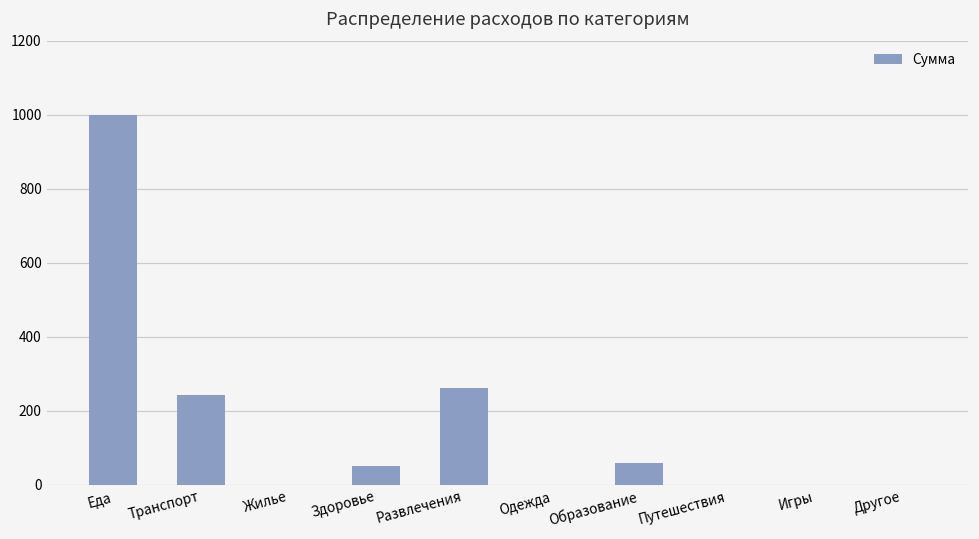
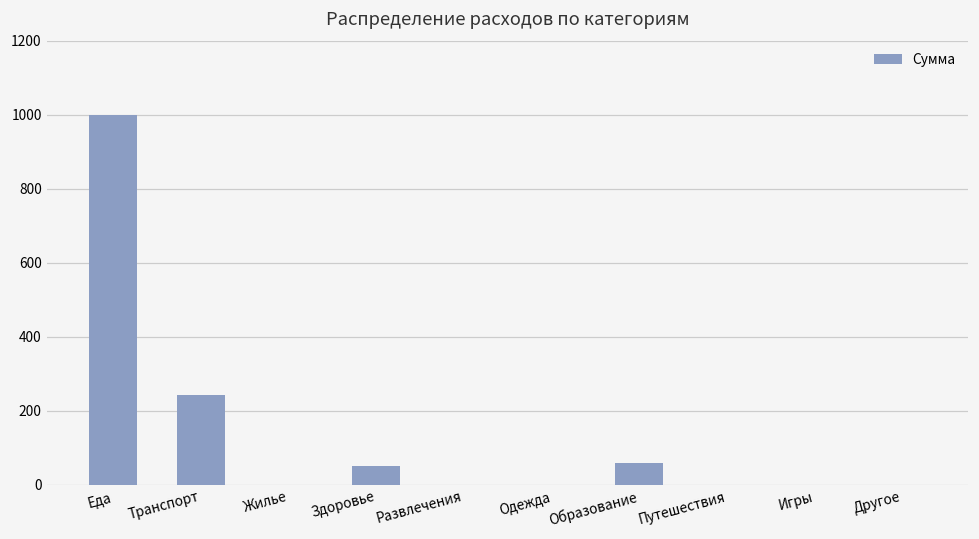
Развлечения: 260 -> 0
